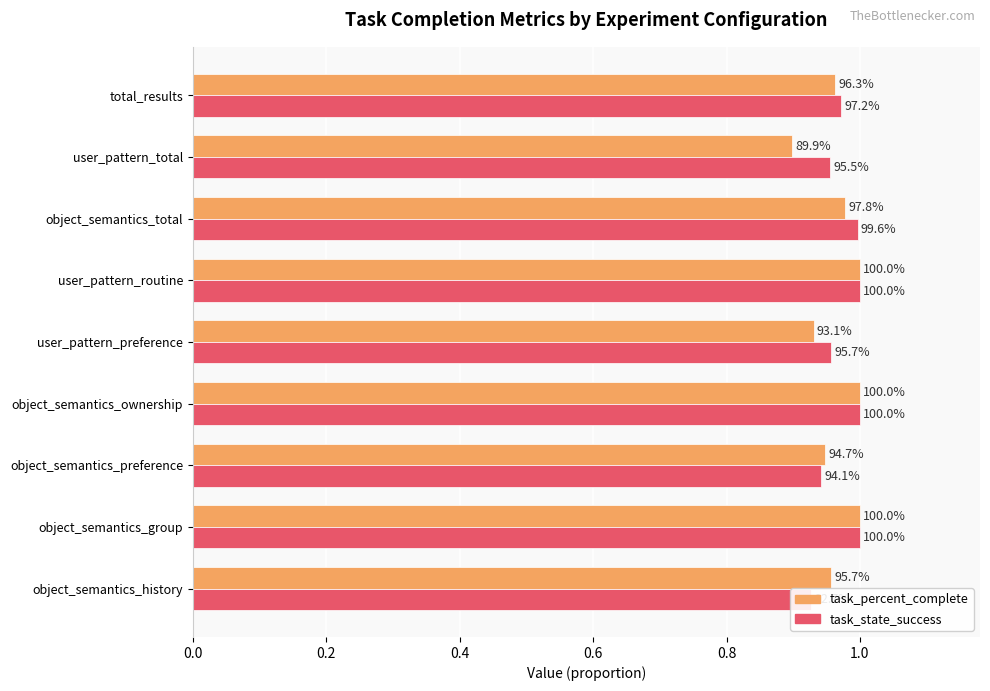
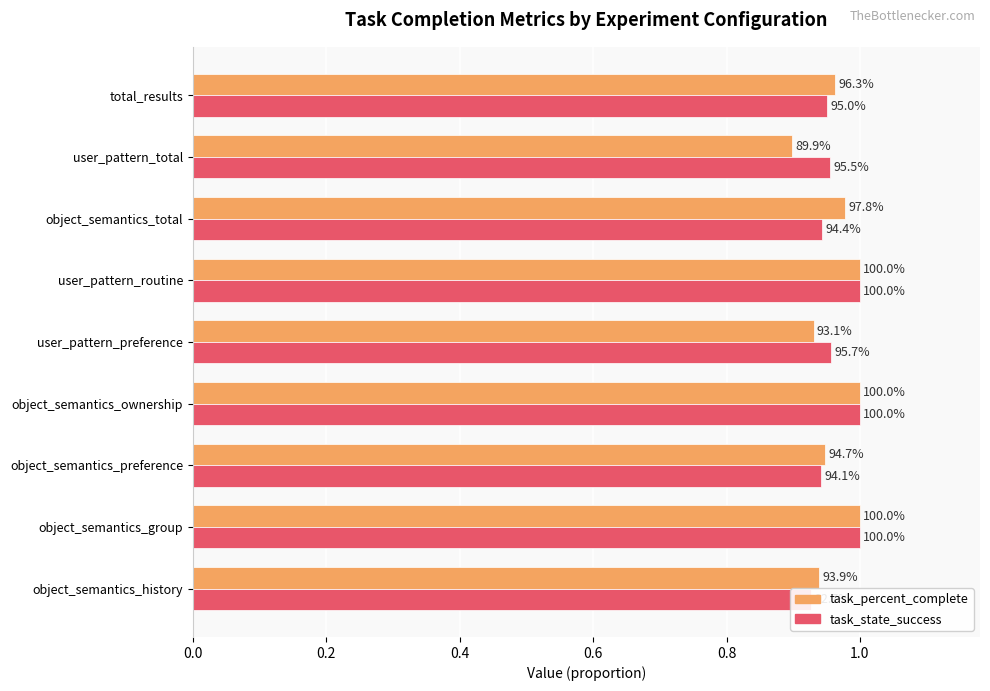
task_state_success, total_results: 97.2% -> 95.0%
task_state_success, object_semantics_total: 99.6% -> 94.4%
task_percent_complete, object_semantics_history: 95.7% -> 93.9%
